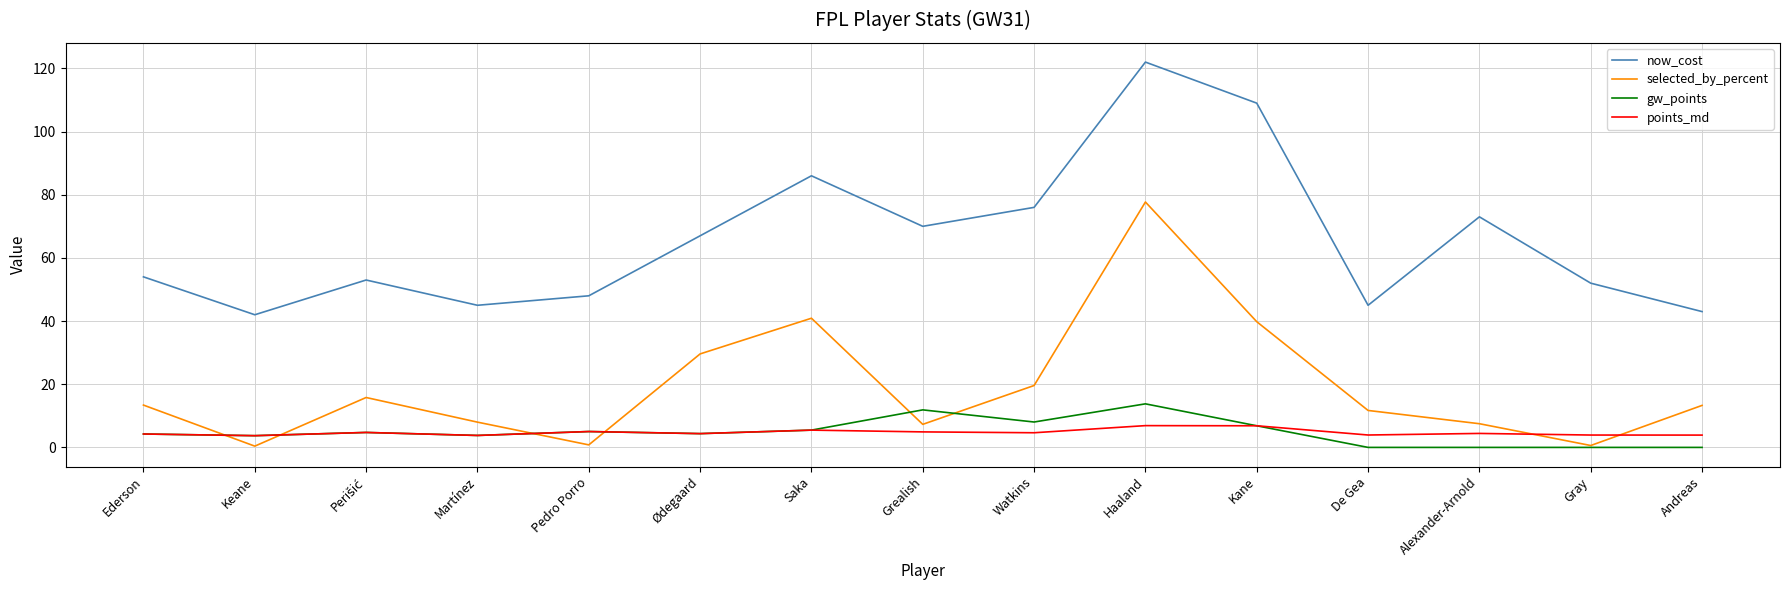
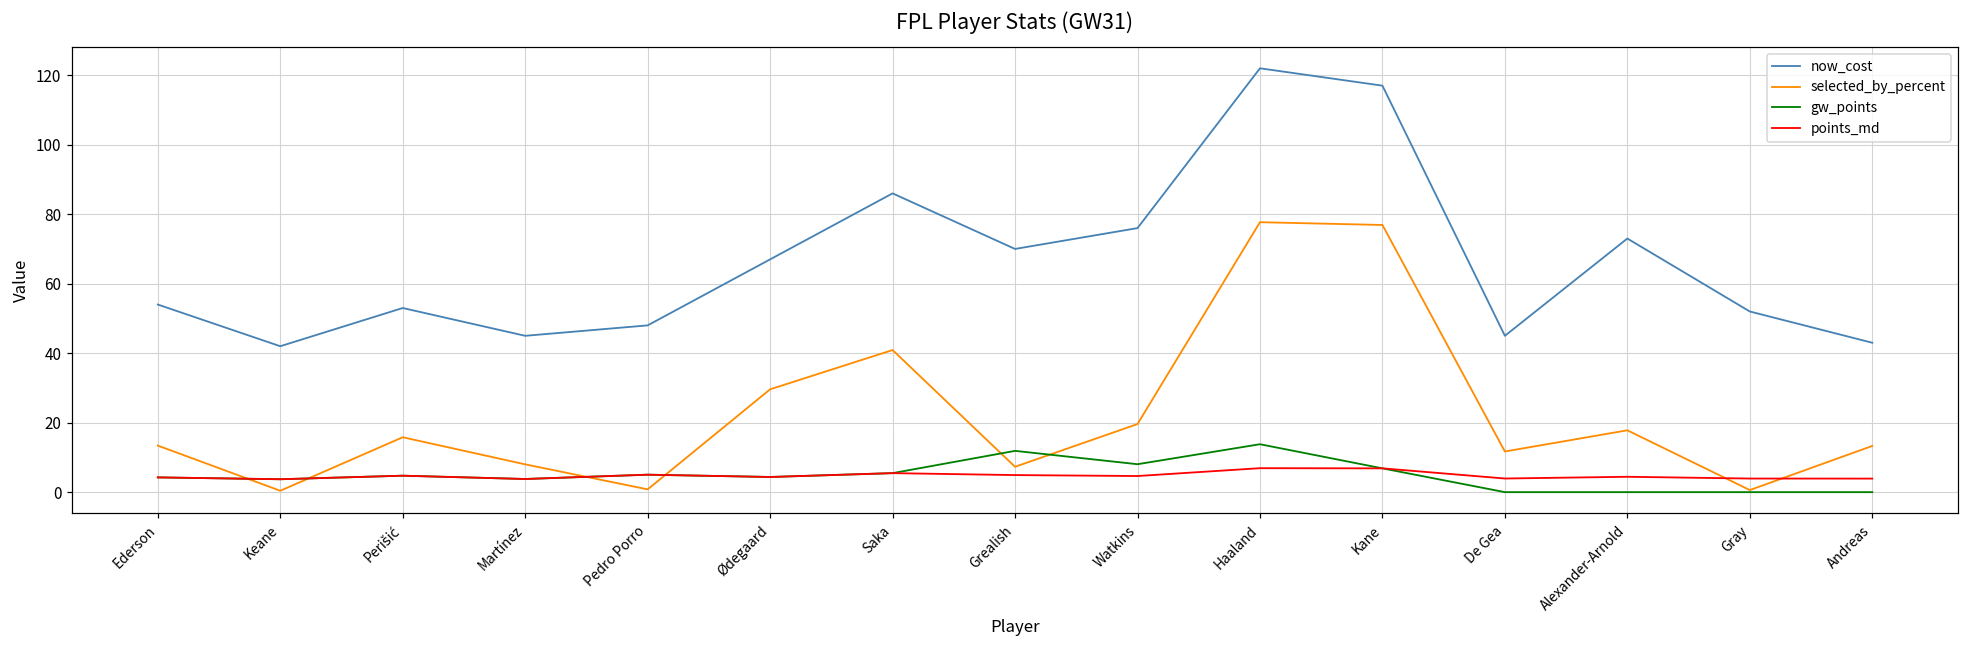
now_cost, Kane: 109 -> 117
selected_by_percent, Kane: 40 -> 77
selected_by_percent, Alexander-Arnold: 8 -> 18
